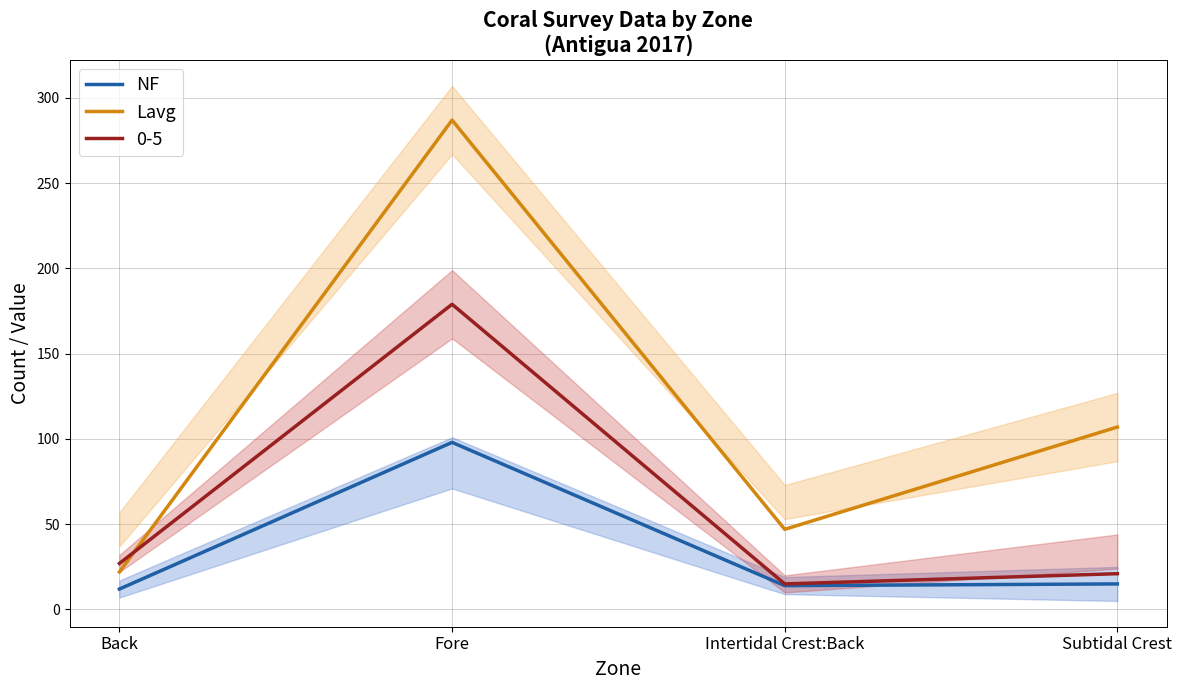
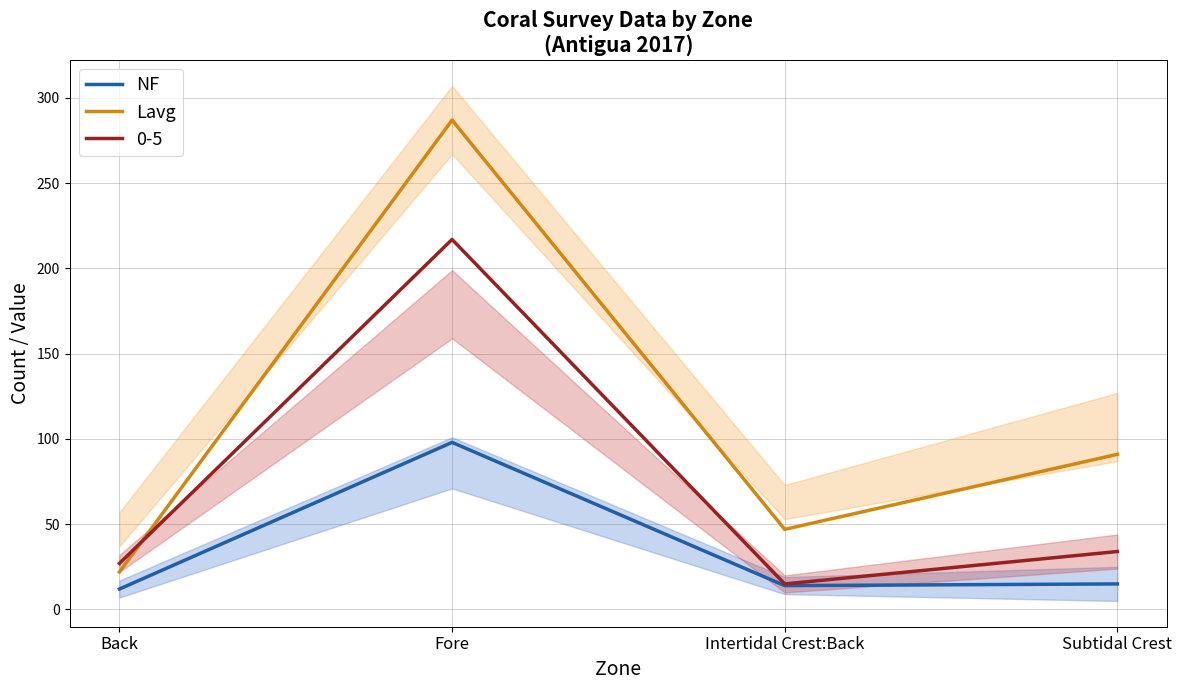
0-5, Fore: 179 -> 217
Lavg, Subtidal Crest: 107 -> 91
0-5, Subtidal Crest: 21 -> 34
